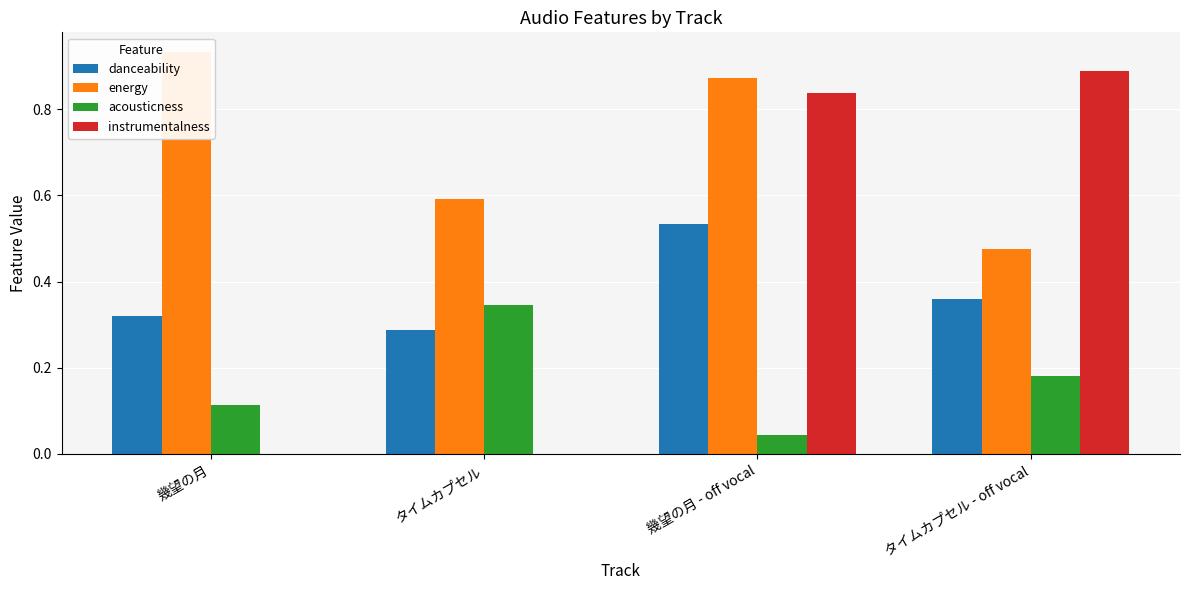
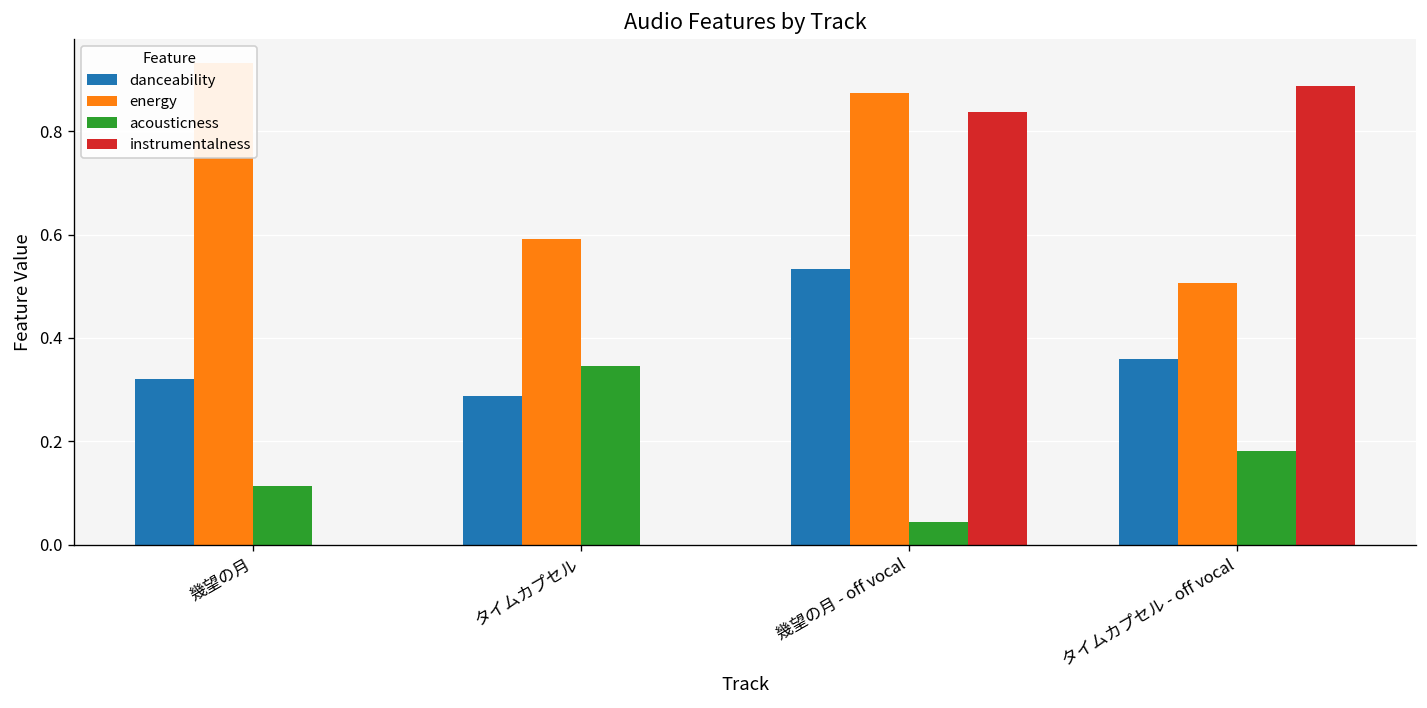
energy, タイムカプセル - off vocal: 0.48 -> 0.51
